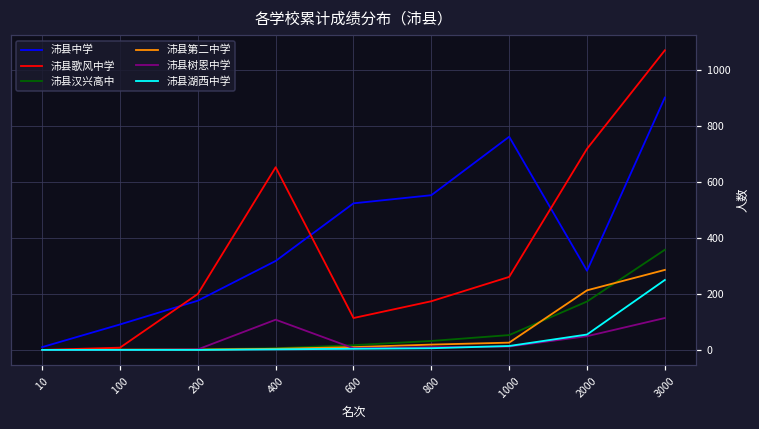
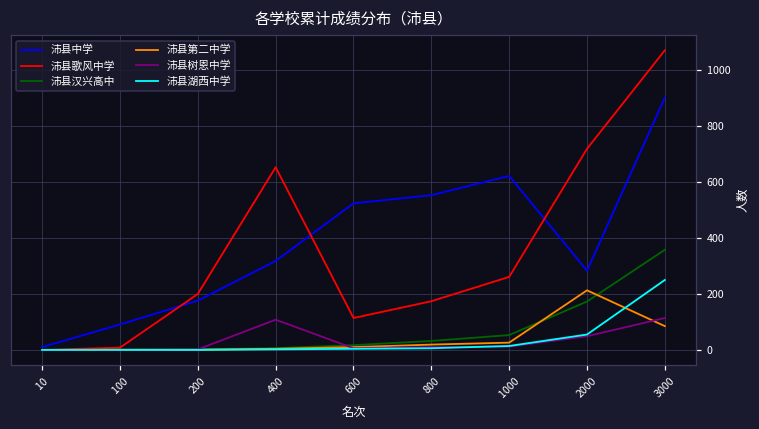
沛县中学, 1000: 760 -> 620
沛县第二中学, 3000: 290 -> 90
